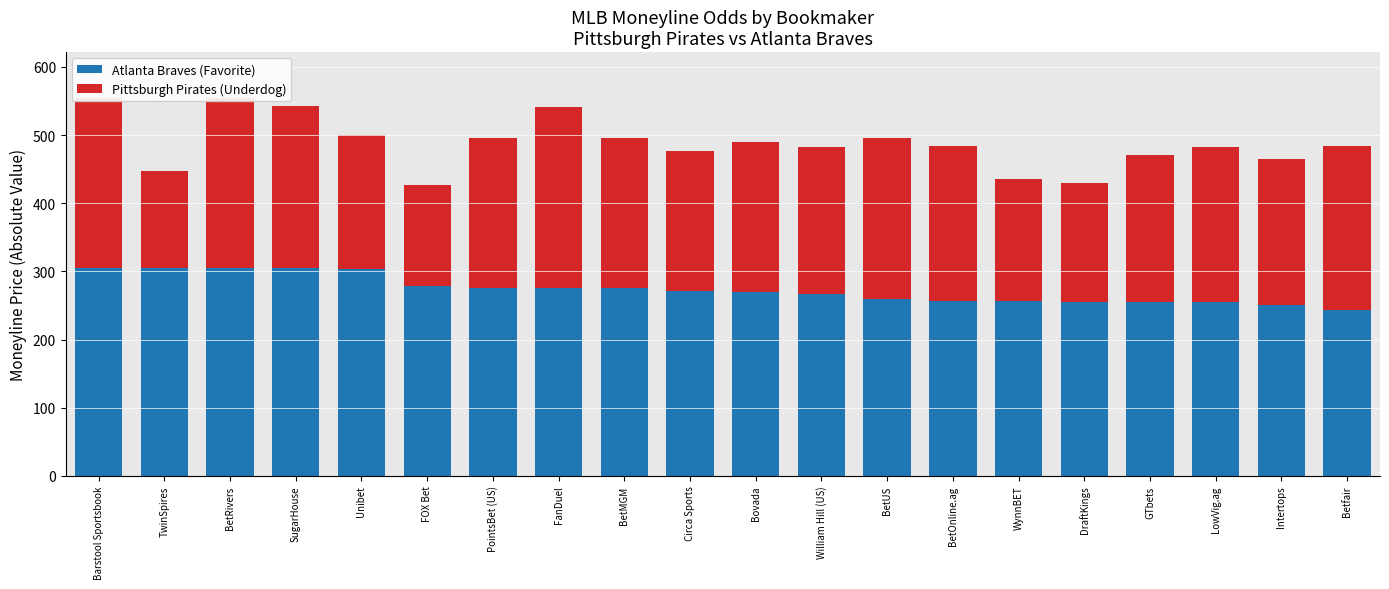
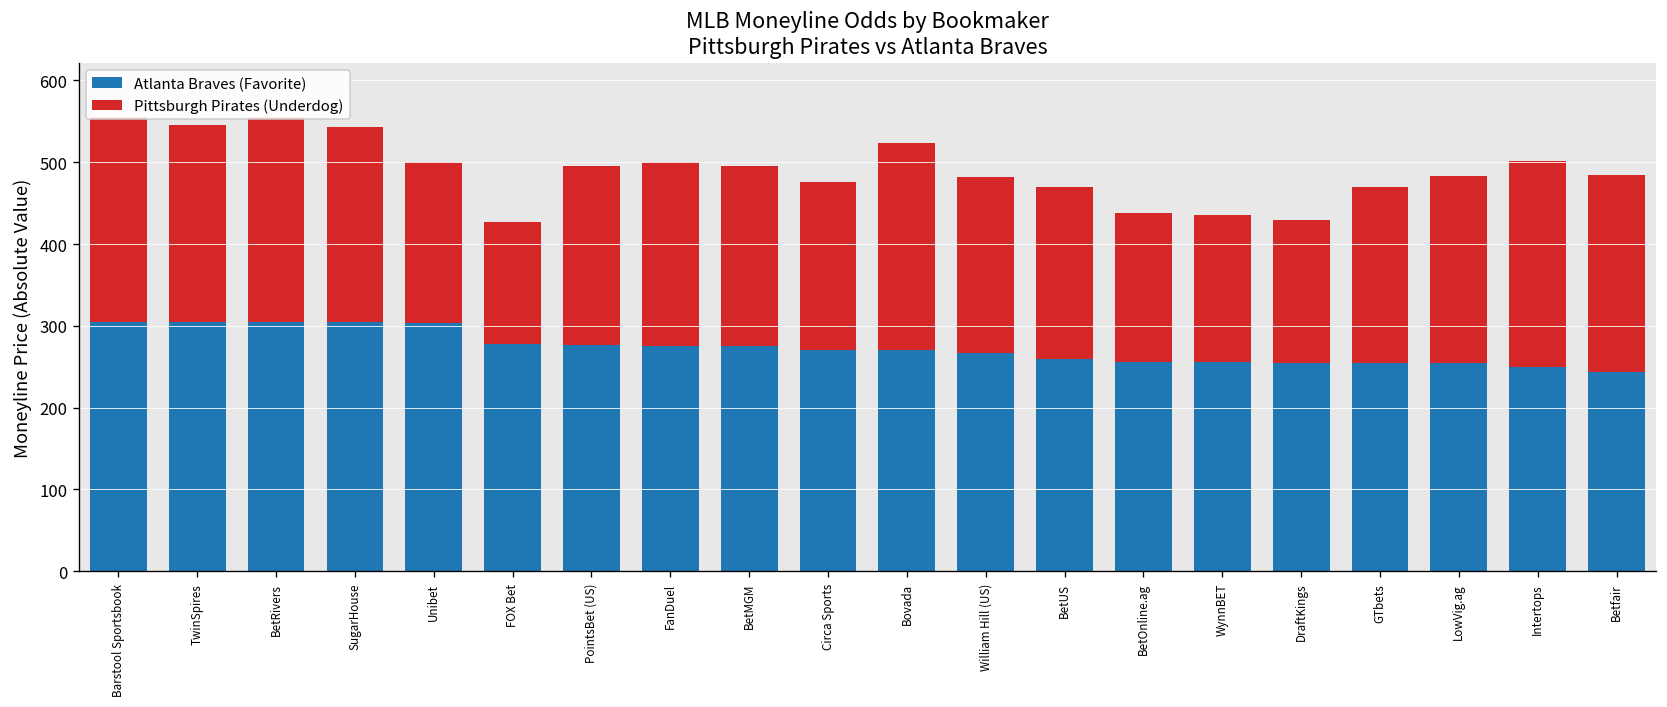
Pittsburgh Pirates (Underdog), TwinSpires: 140 -> 240
Pittsburgh Pirates (Underdog), FanDuel: 270 -> 230
Pittsburgh Pirates (Underdog), Bovada: 220 -> 250
Pittsburgh Pirates (Underdog), BetUS: 240 -> 210
Pittsburgh Pirates (Underdog), BetOnline.ag: 230 -> 180
Pittsburgh Pirates (Underdog), Intertops: 220 -> 250
